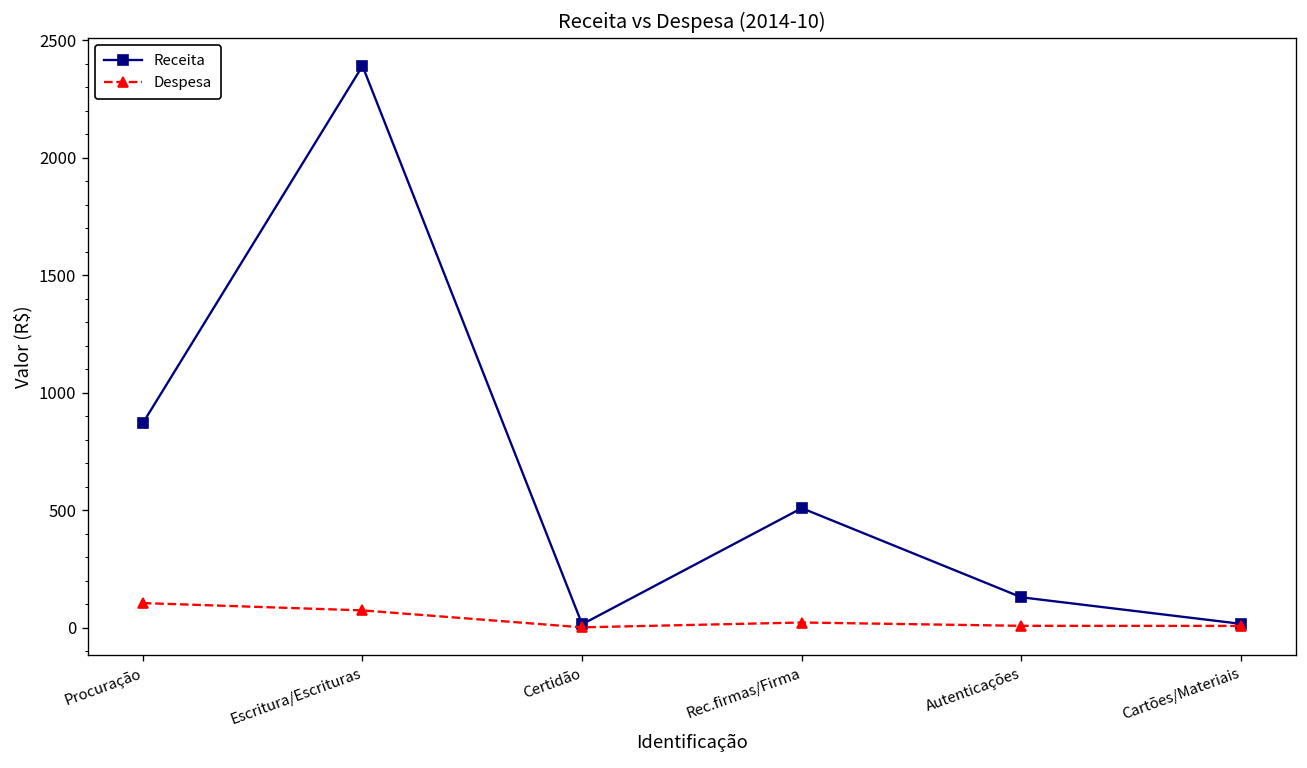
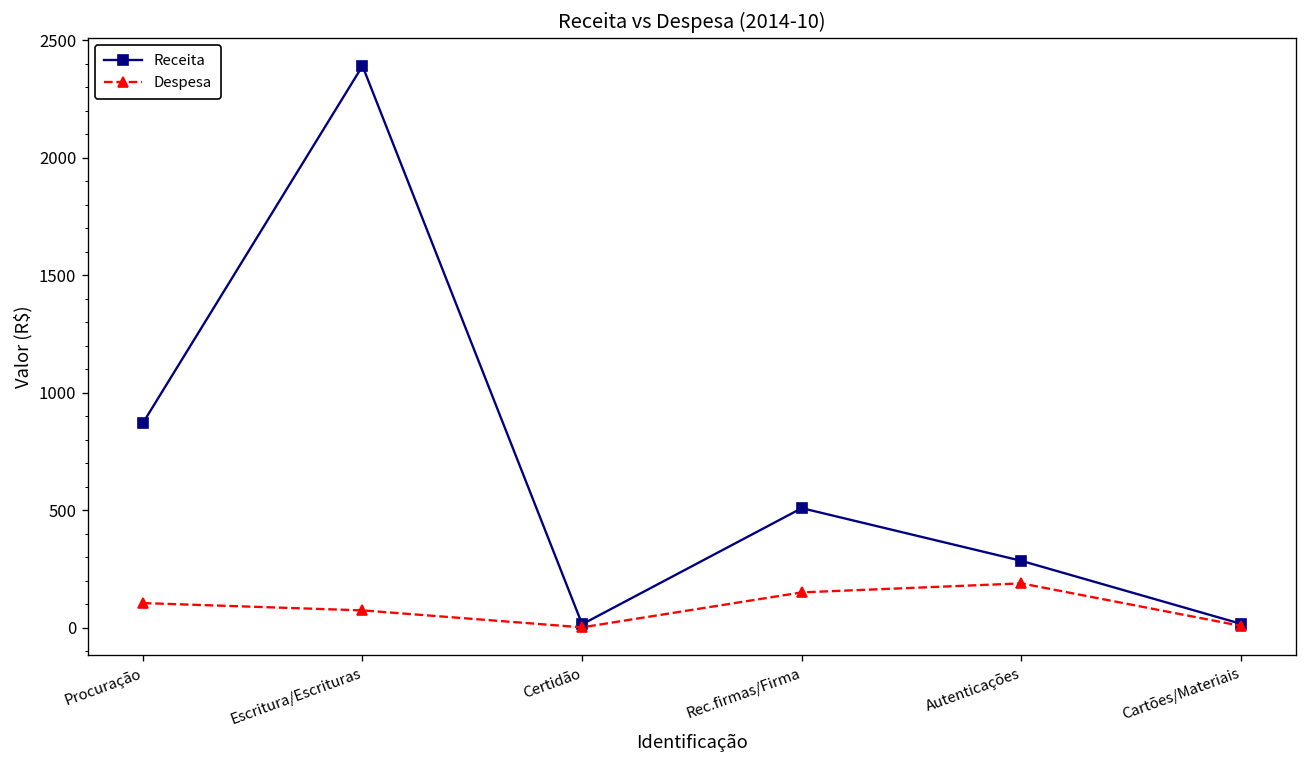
Despesa, Rec.firmas/Firma: 20 -> 150
Receita, Autenticações: 130 -> 280
Despesa, Autenticações: 10 -> 190
